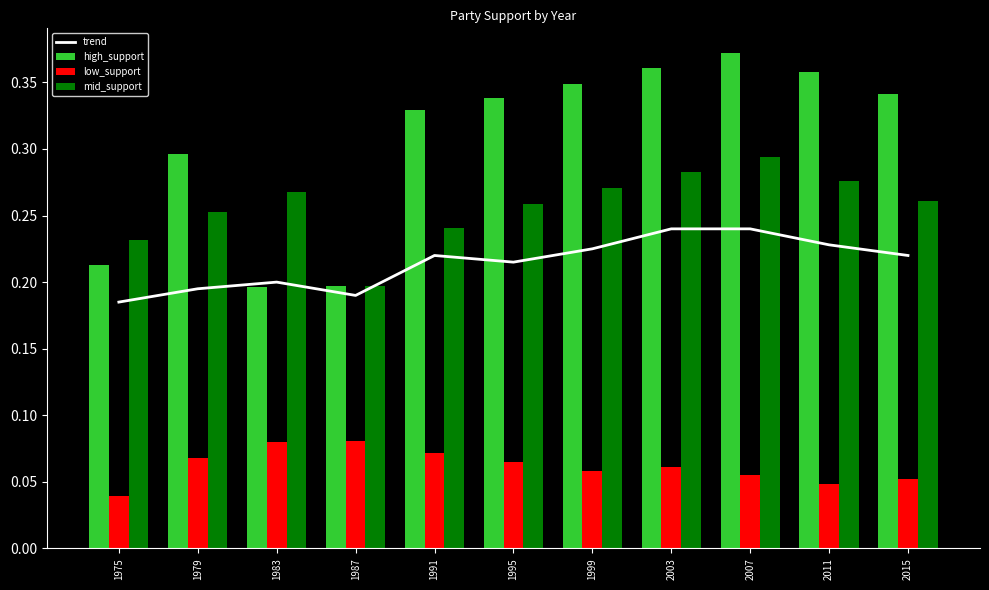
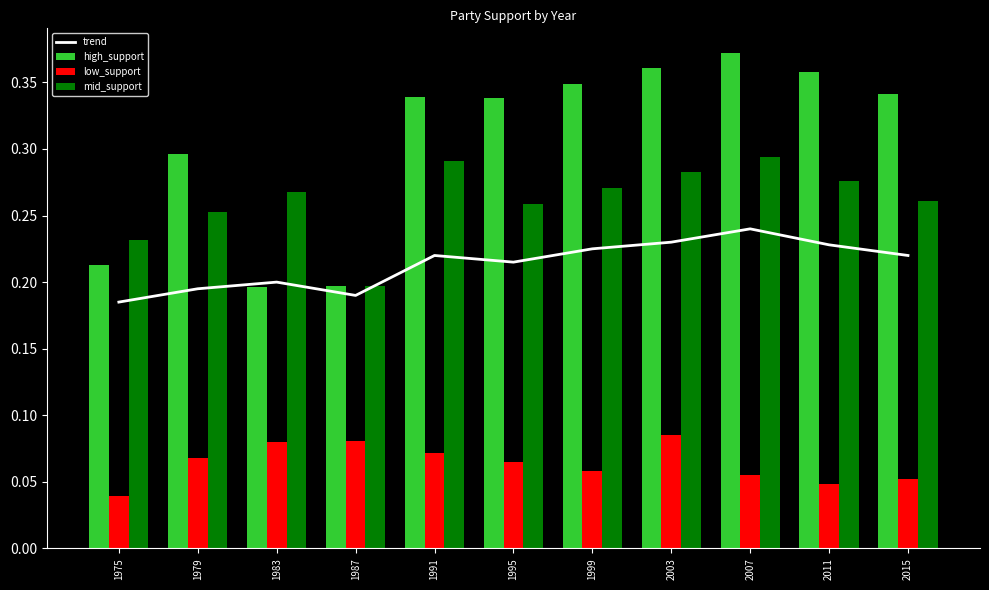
high_support, 1991: 0.329 -> 0.339
mid_support, 1991: 0.241 -> 0.291
low_support, 2003: 0.061 -> 0.085
trend, 2003: 0.24 -> 0.23
